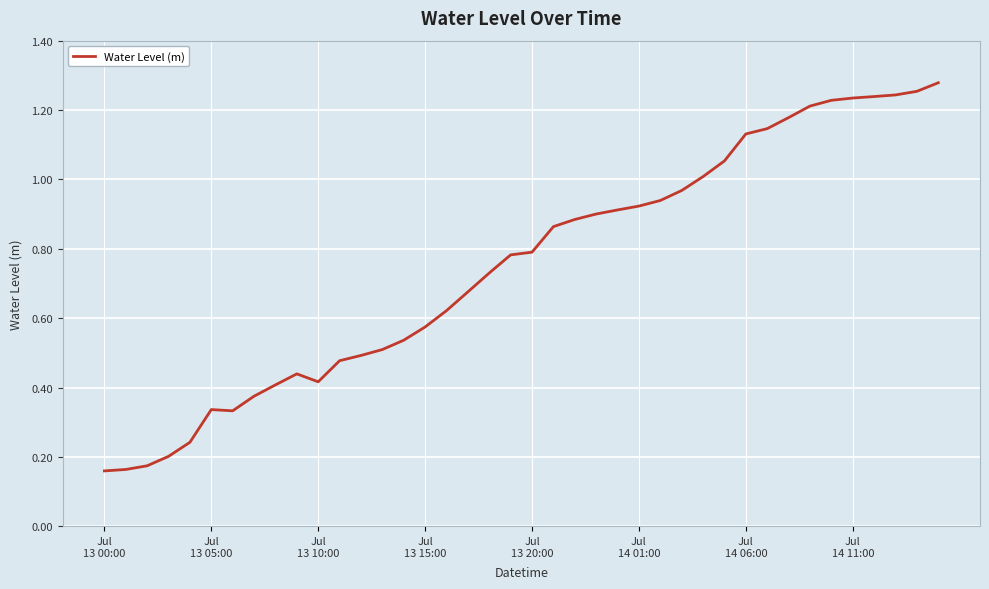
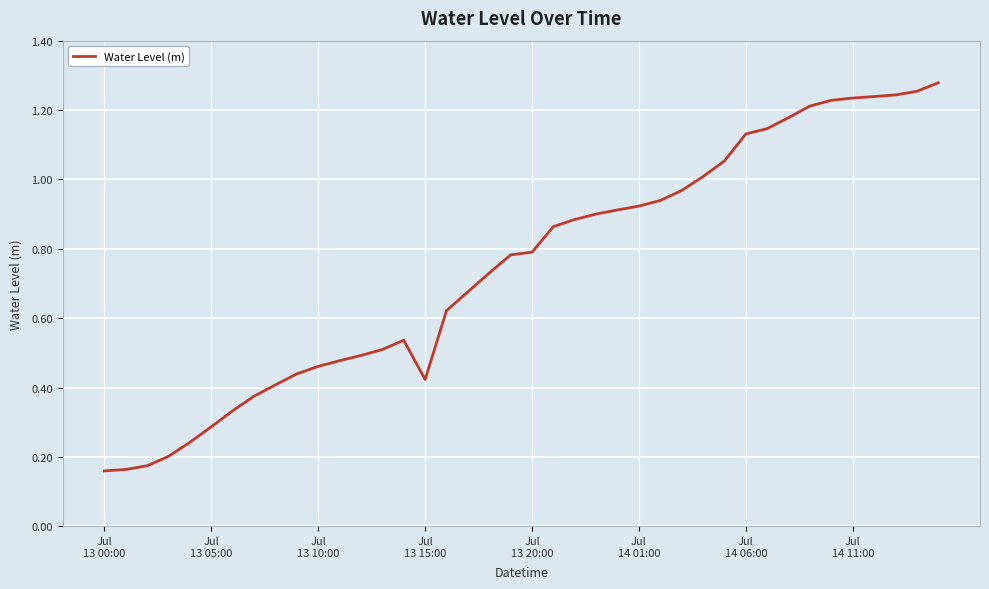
Jul 13 05:00: 0.34 -> 0.29
Jul 13 10:00: 0.42 -> 0.46
Jul 13 15:00: 0.57 -> 0.42
